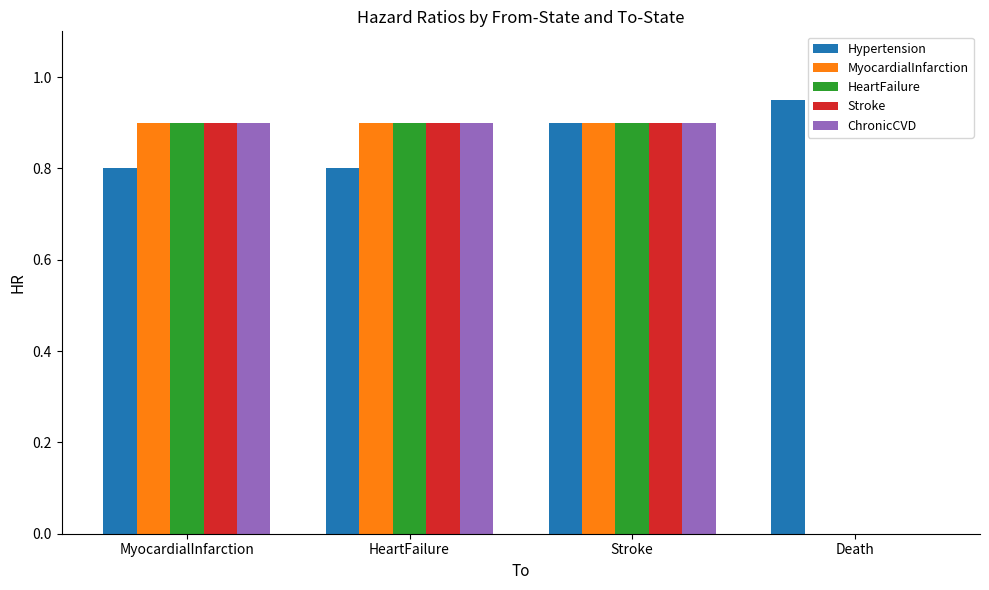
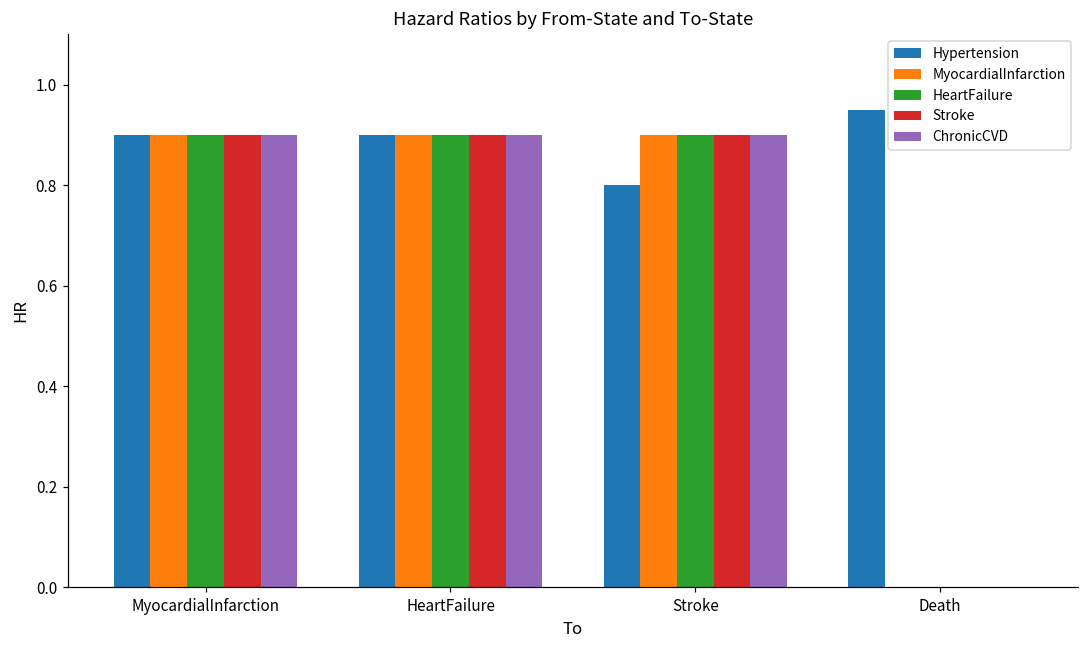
Hypertension, MyocardialInfarction: 0.8 -> 0.9
Hypertension, HeartFailure: 0.8 -> 0.9
Hypertension, Stroke: 0.9 -> 0.8
